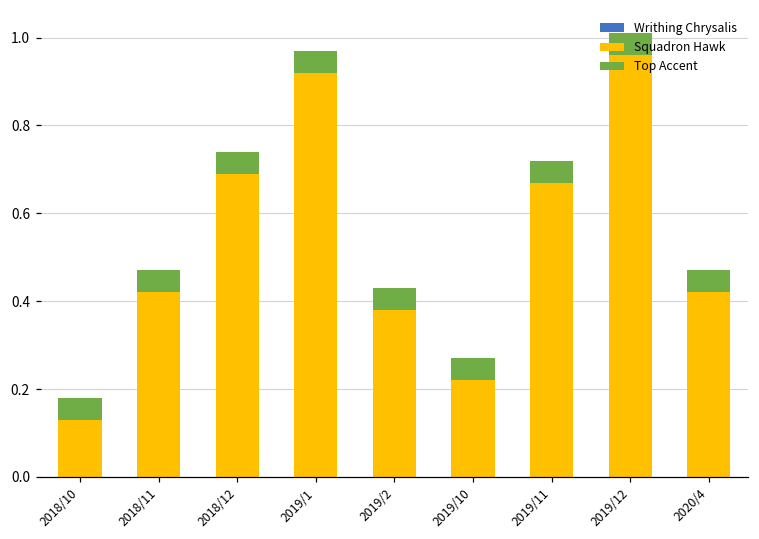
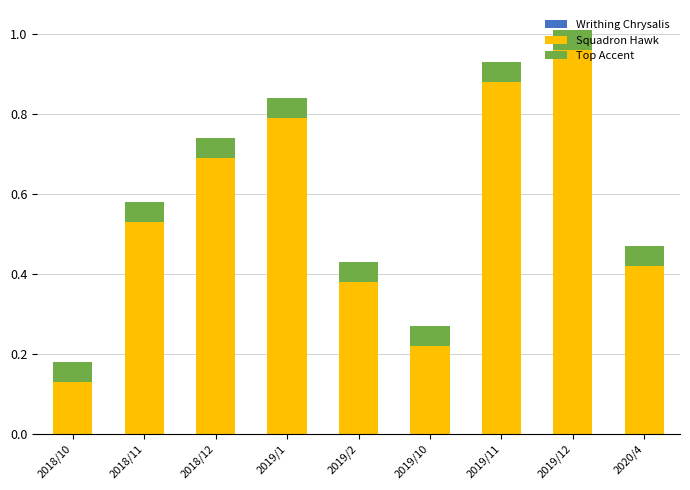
Squadron Hawk, 2018/11: 0.42 -> 0.53
Squadron Hawk, 2019/1: 0.92 -> 0.79
Squadron Hawk, 2019/11: 0.67 -> 0.88
